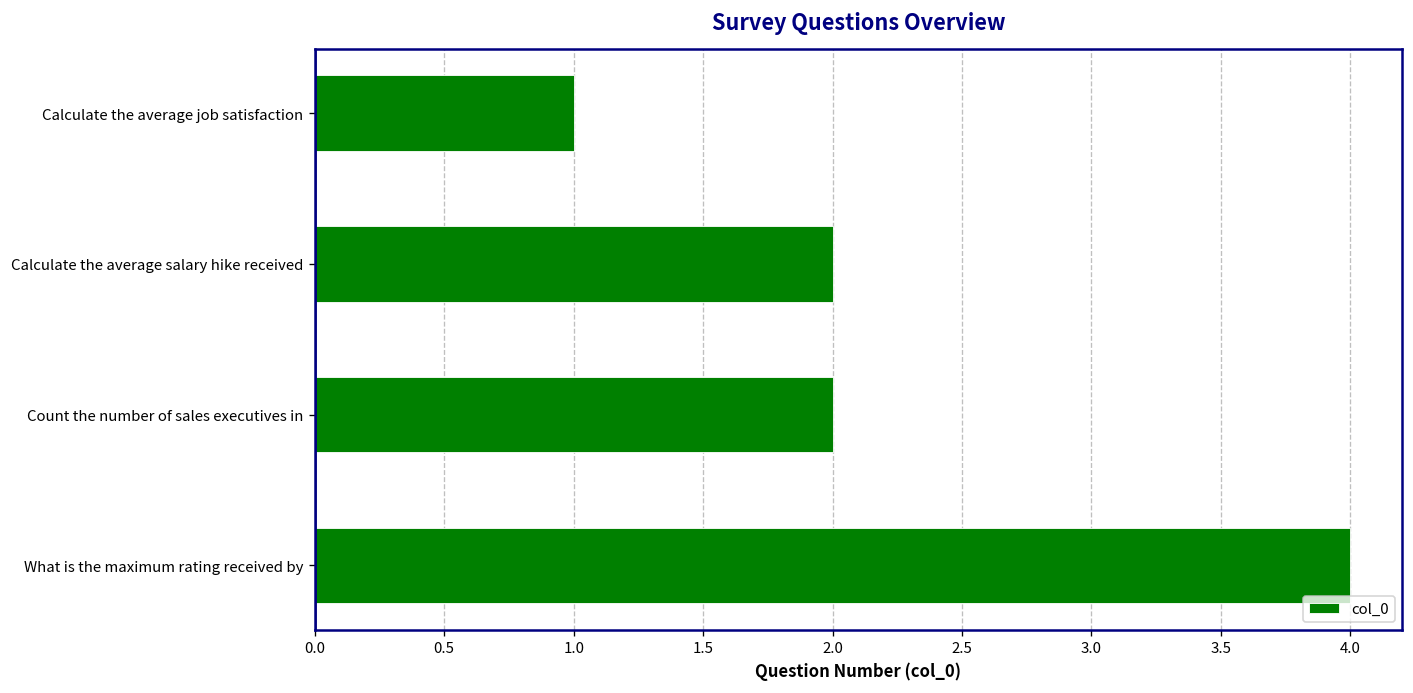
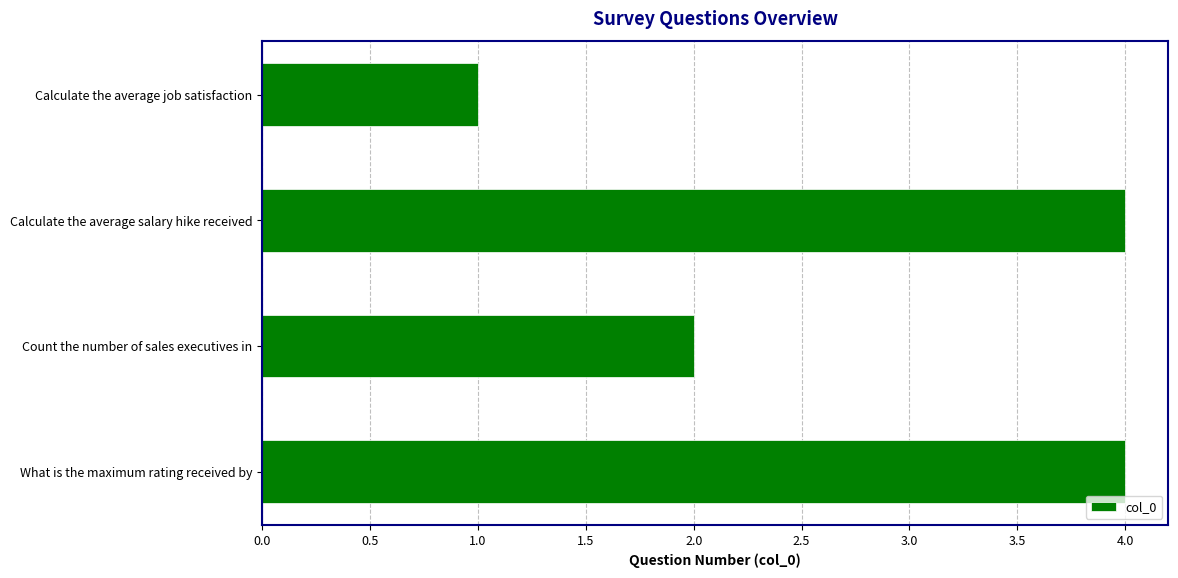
Calculate the average salary hike received: 2 -> 4
